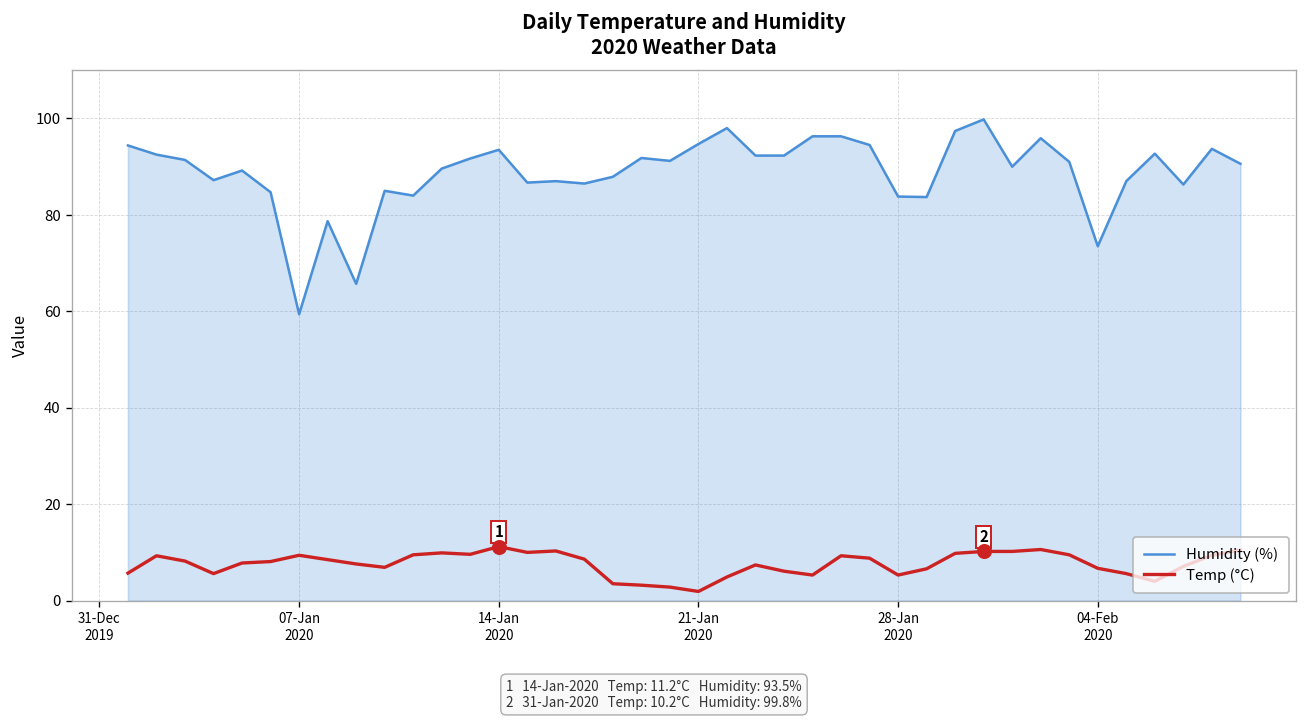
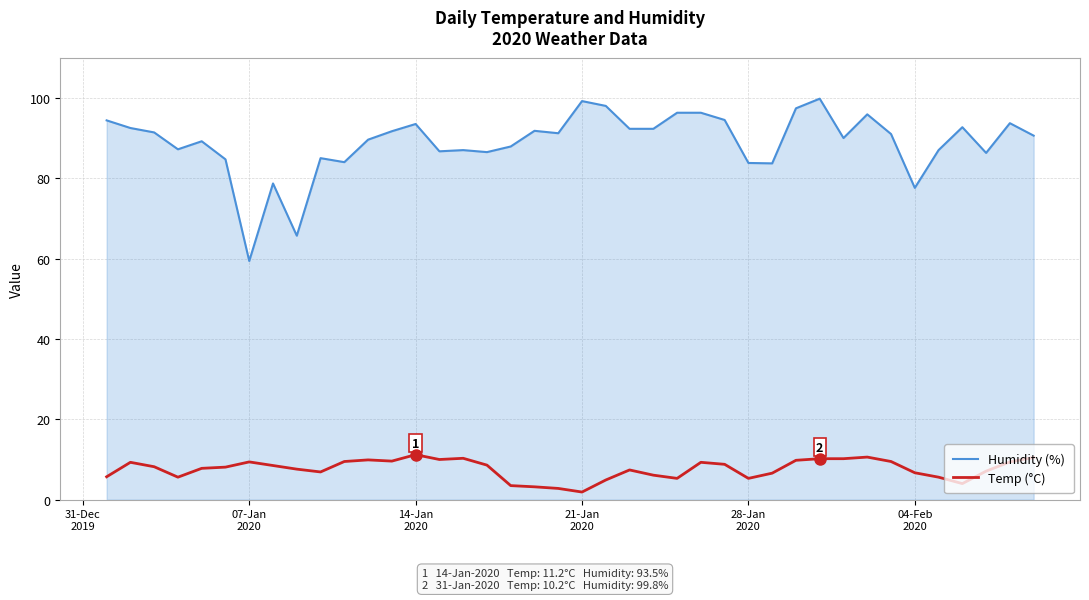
Humidity (%), 21-Jan 2020: 95 -> 99
Humidity (%), 04-Feb 2020: 74 -> 78
